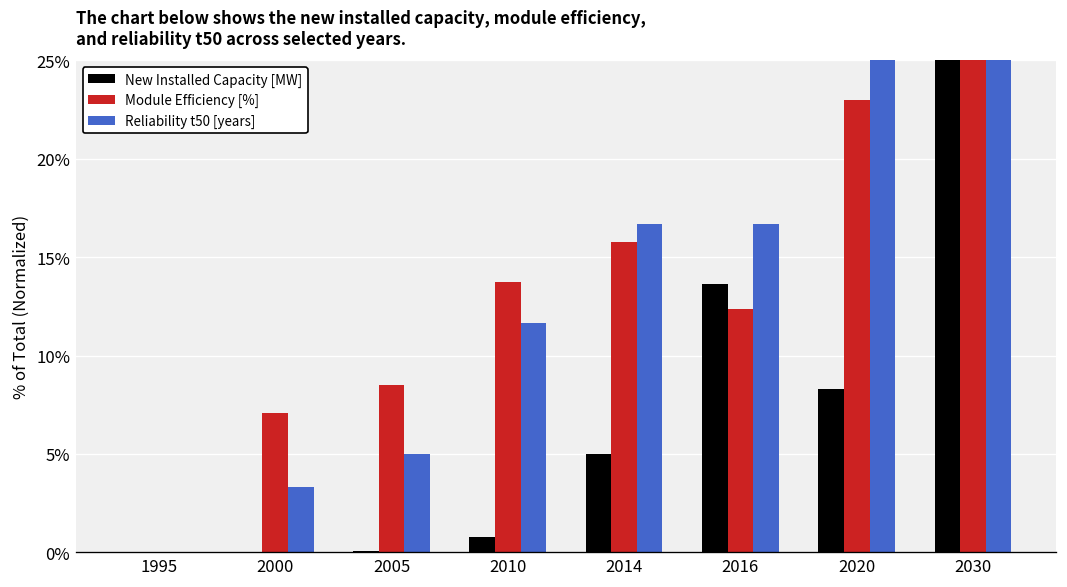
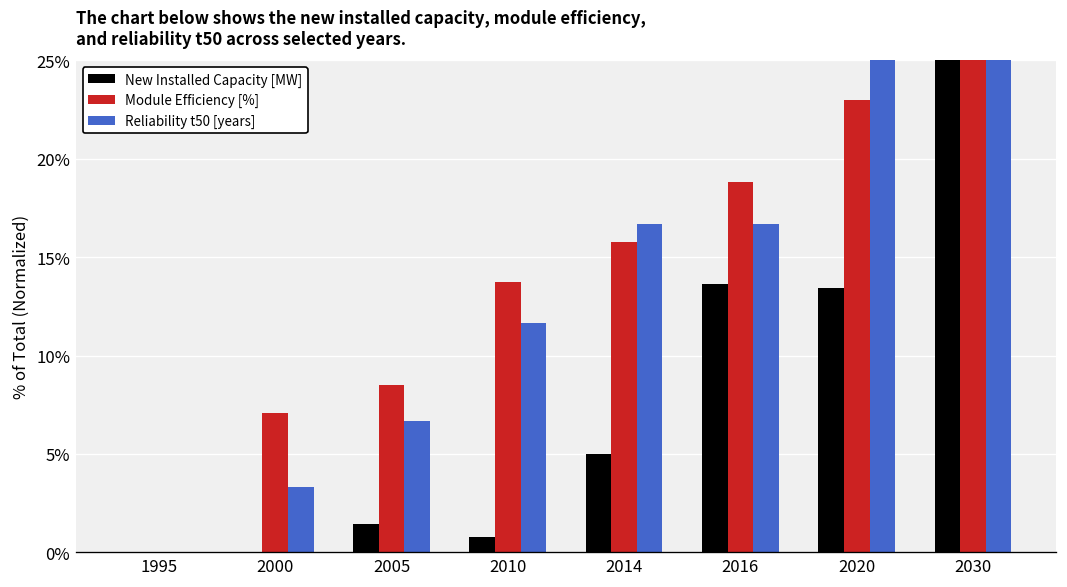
New Installed Capacity [MW], 2005: 0.1% -> 1.5%
Reliability t50 [years], 2005: 5.0% -> 6.7%
Module Efficiency [%], 2016: 12.4% -> 18.8%
New Installed Capacity [MW], 2020: 8.3% -> 13.4%
